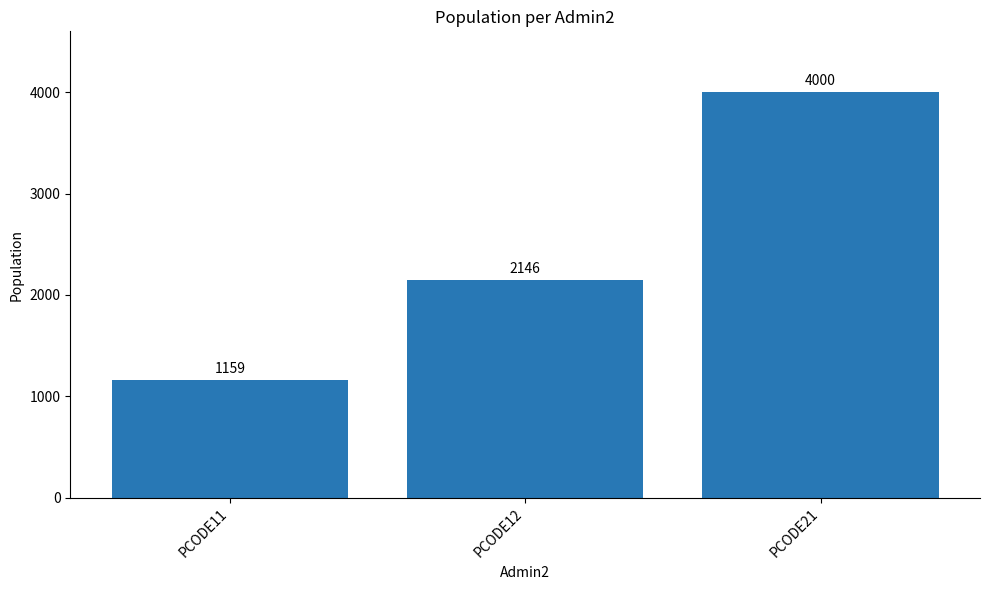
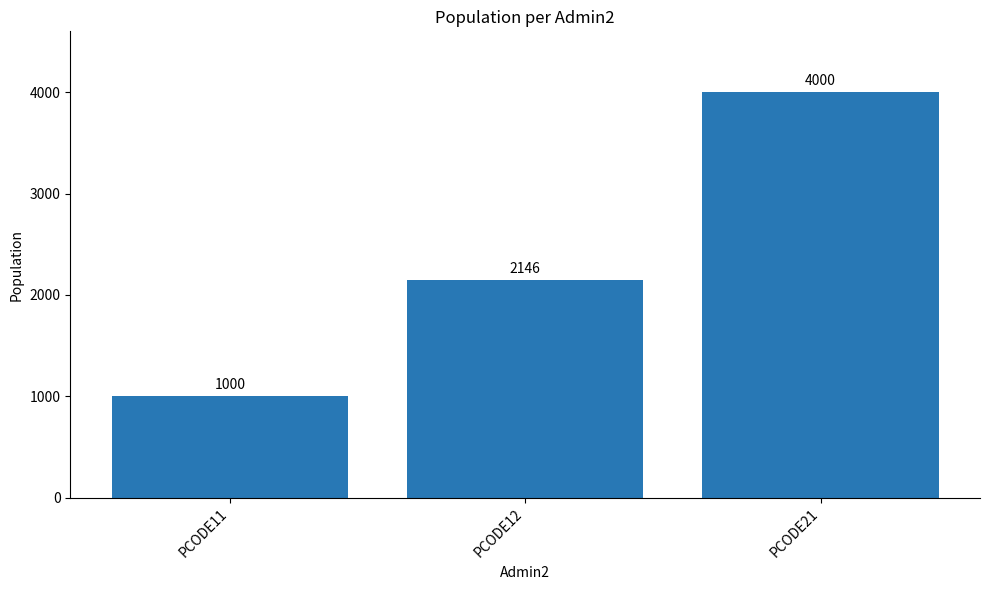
PCODE11: 1159 -> 1000
